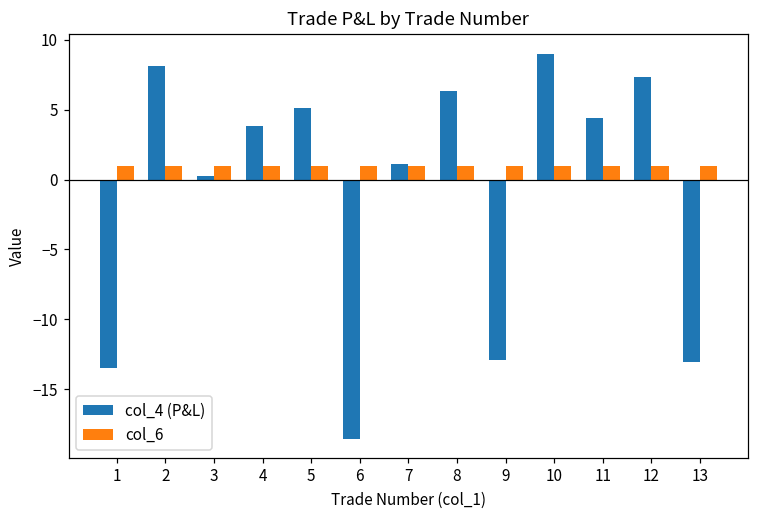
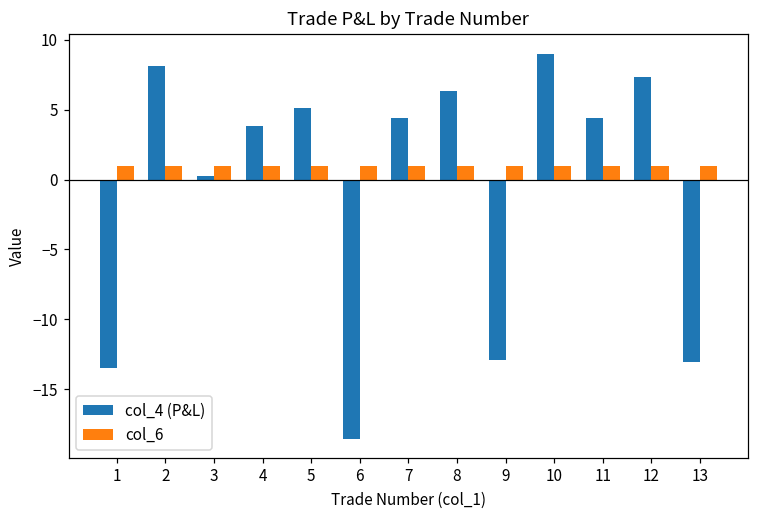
col_4 (P&L), 7: 1.1 -> 4.4
